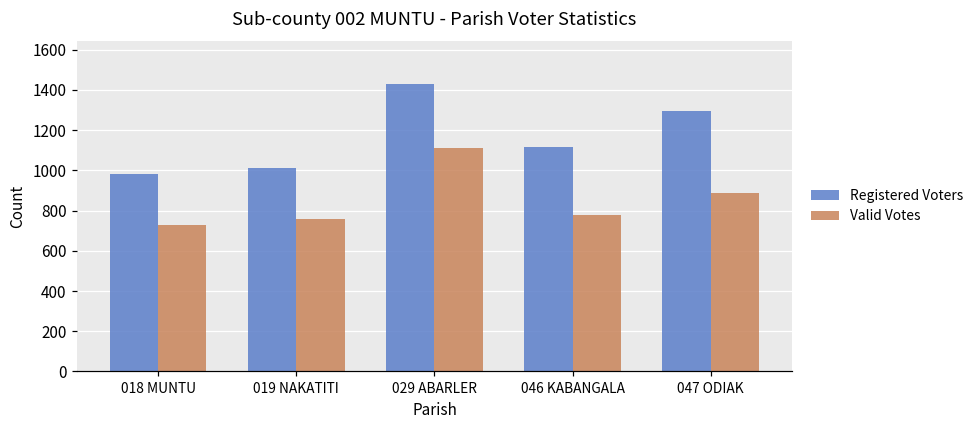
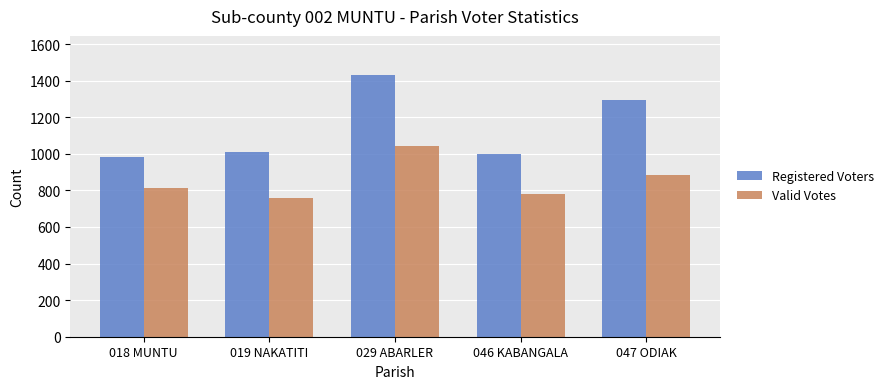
Valid Votes, 018 MUNTU: 730 -> 810
Valid Votes, 029 ABARLER: 1110 -> 1050
Registered Voters, 046 KABANGALA: 1120 -> 1000
